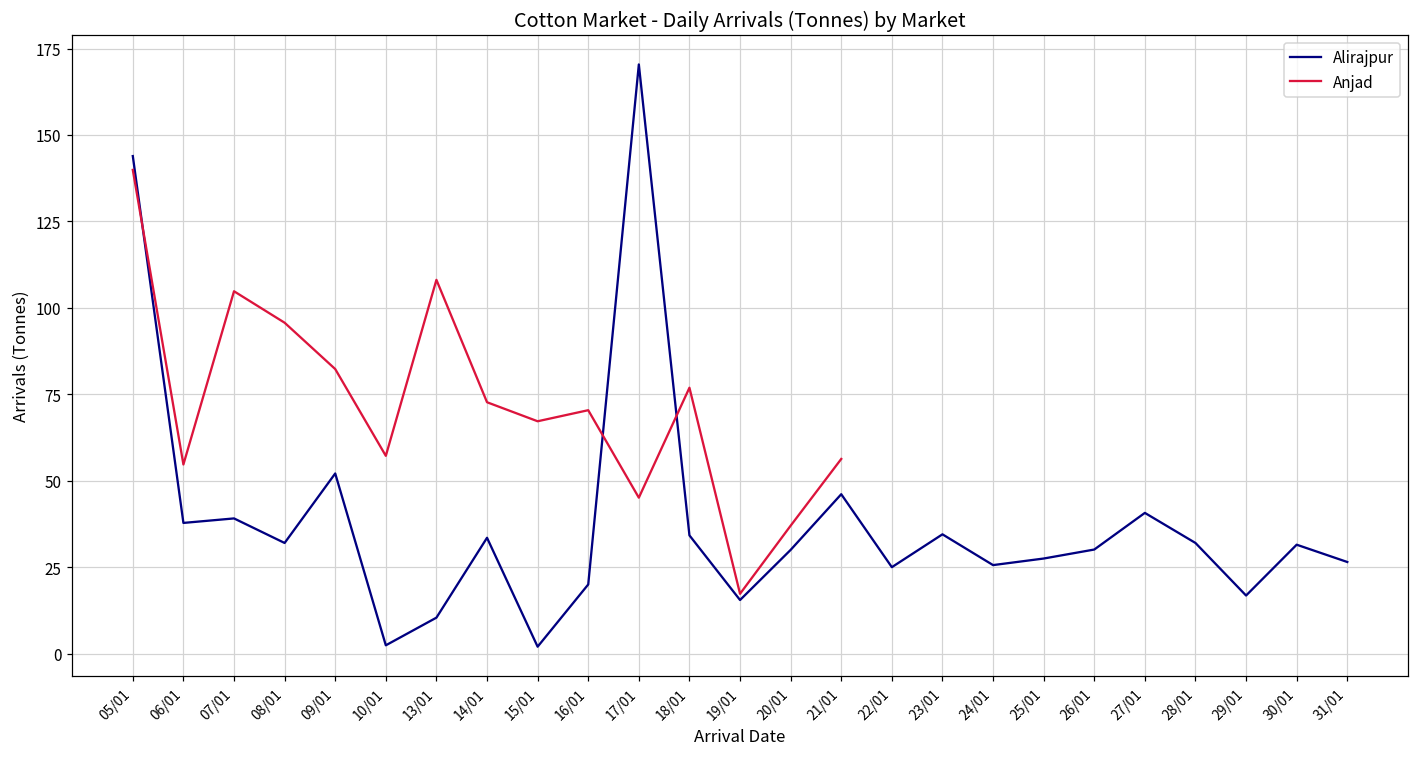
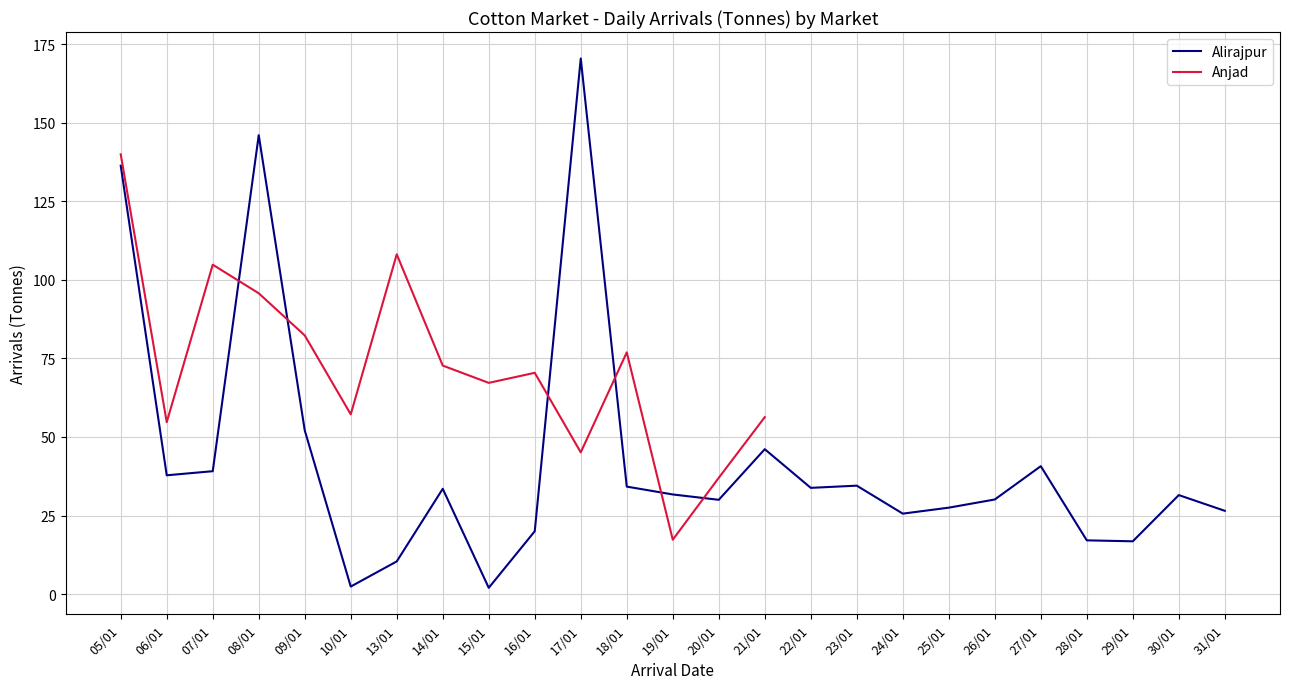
Alirajpur, 05/01: 144 -> 136
Alirajpur, 08/01: 32 -> 146
Alirajpur, 19/01: 16 -> 32
Alirajpur, 22/01: 25 -> 34
Alirajpur, 28/01: 32 -> 17
